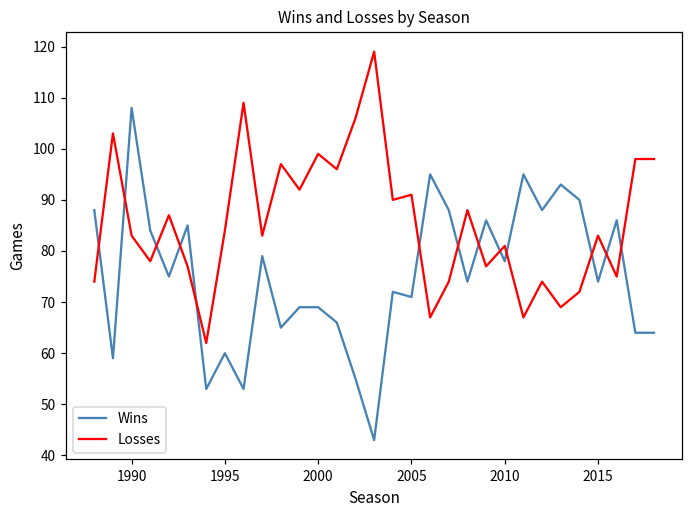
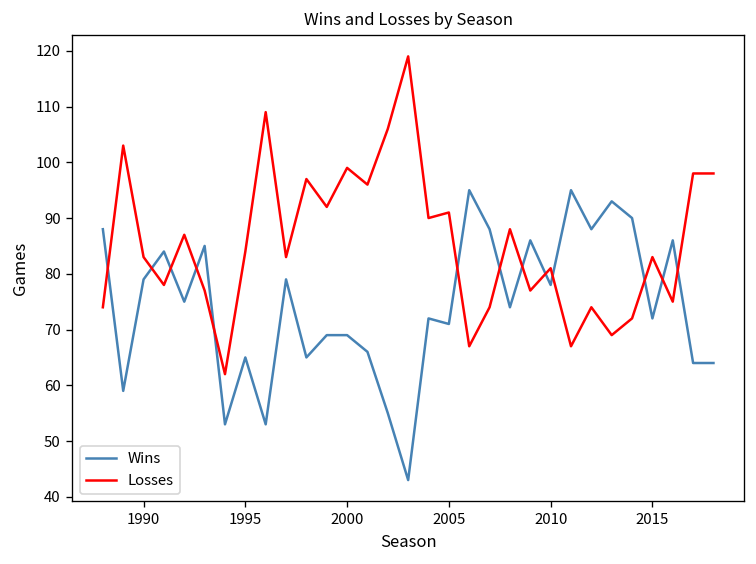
Wins, 1990: 108 -> 79
Wins, 1995: 60 -> 65
Wins, 2015: 74 -> 72
